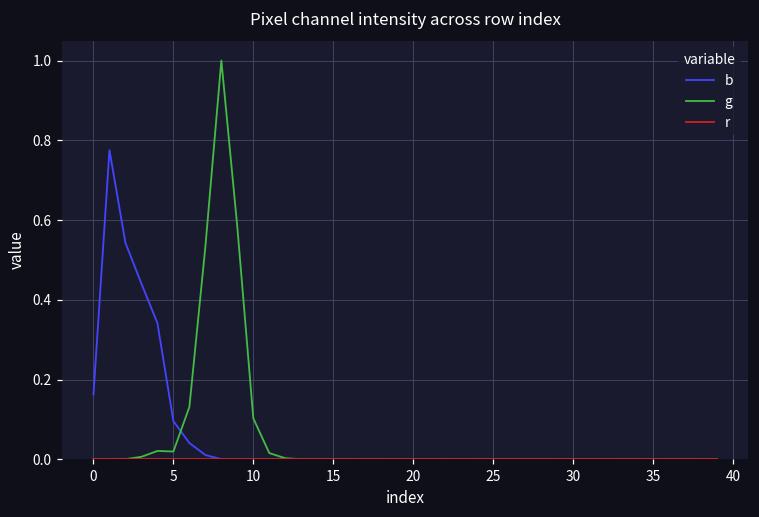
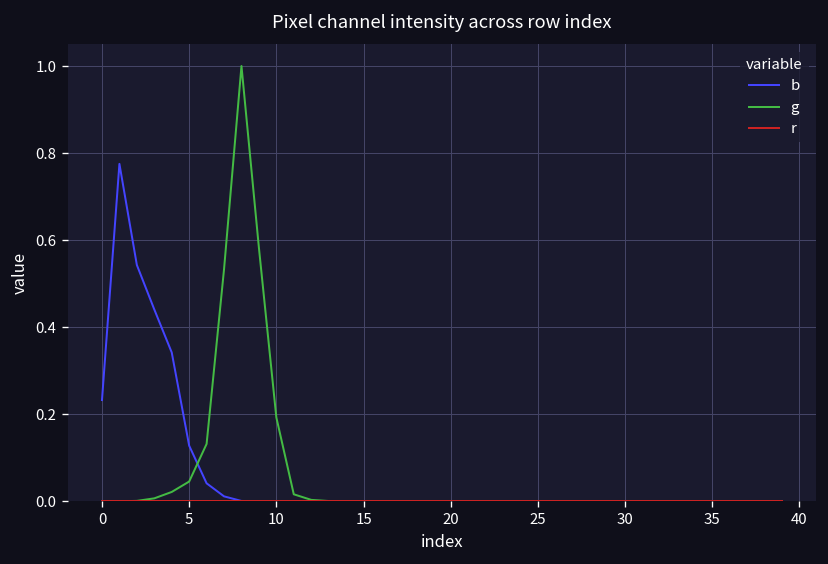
b, 0: 0.16 -> 0.23
b, 5: 0.10 -> 0.13
g, 5: 0.02 -> 0.05
g, 10: 0.10 -> 0.19
